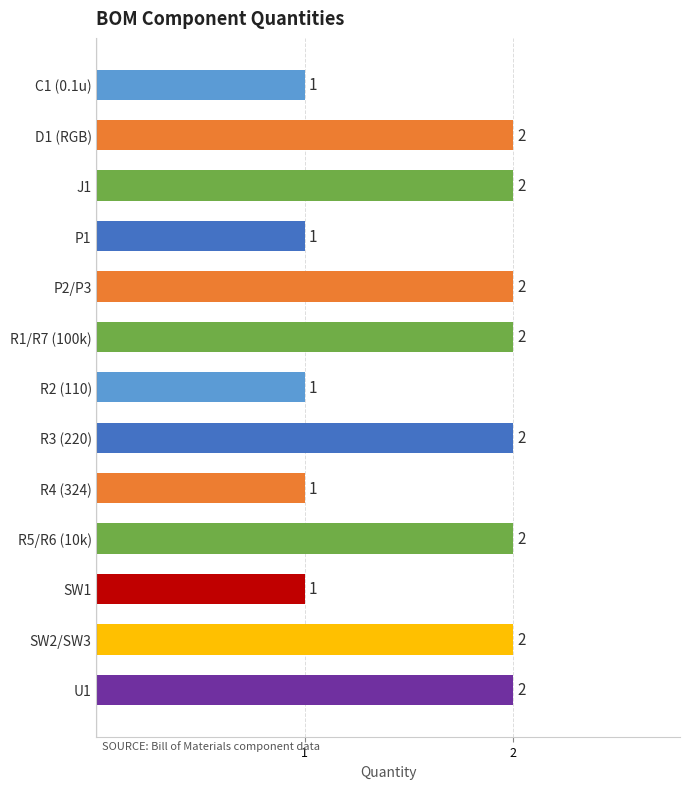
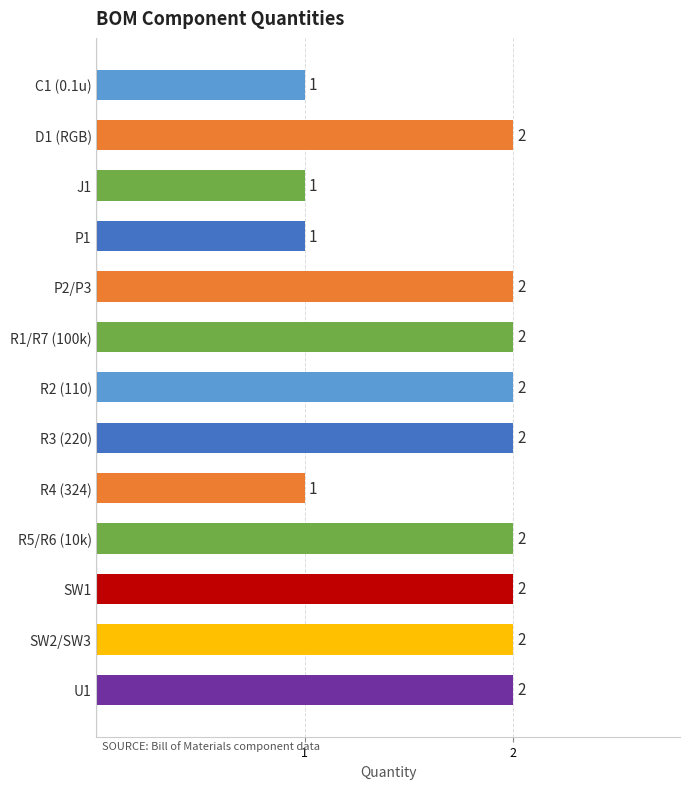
J1: 2 -> 1
R2 (110): 1 -> 2
SW1: 1 -> 2
